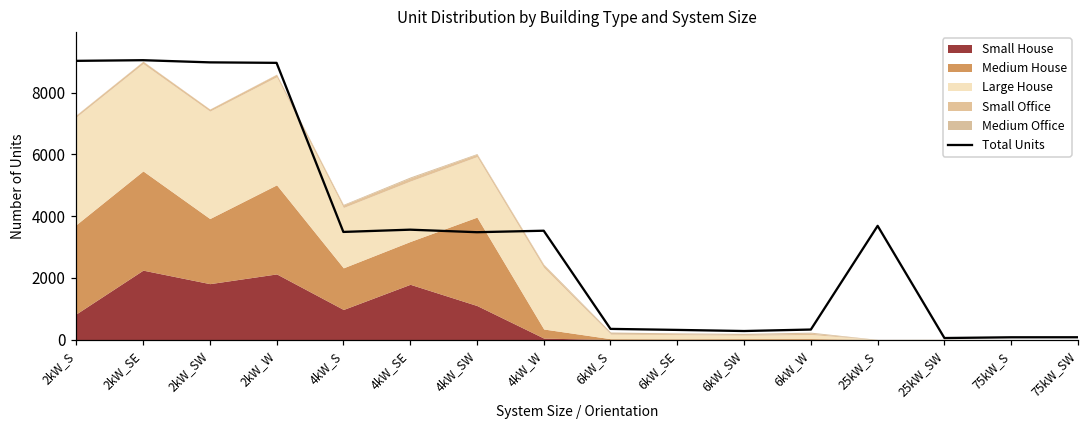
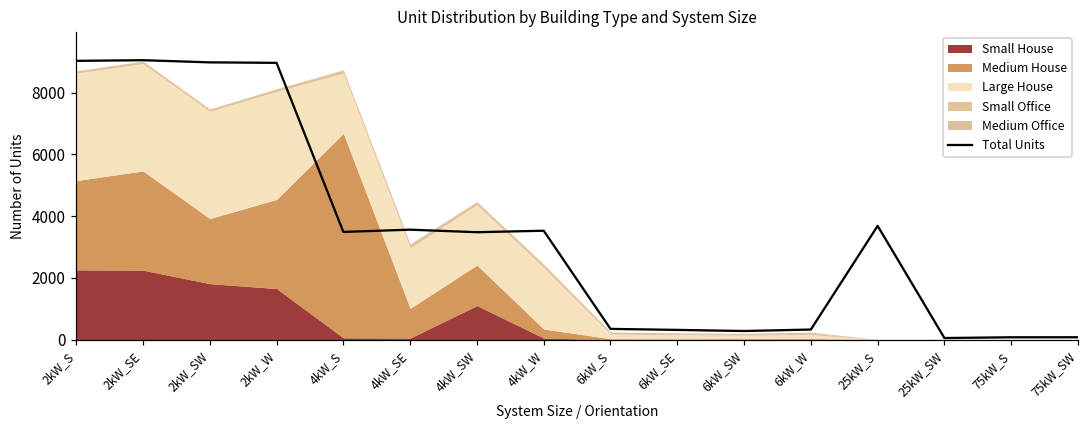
Small House, 2kW_S: 800 -> 2300
Small House, 2kW_W: 2100 -> 1700
Small House, 4kW_S: 1000 -> 100
Medium House, 4kW_S: 1300 -> 6600
Small House, 4kW_SE: 1800 -> 0
Medium House, 4kW_SE: 1400 -> 1000
Medium House, 4kW_SW: 2900 -> 1300
